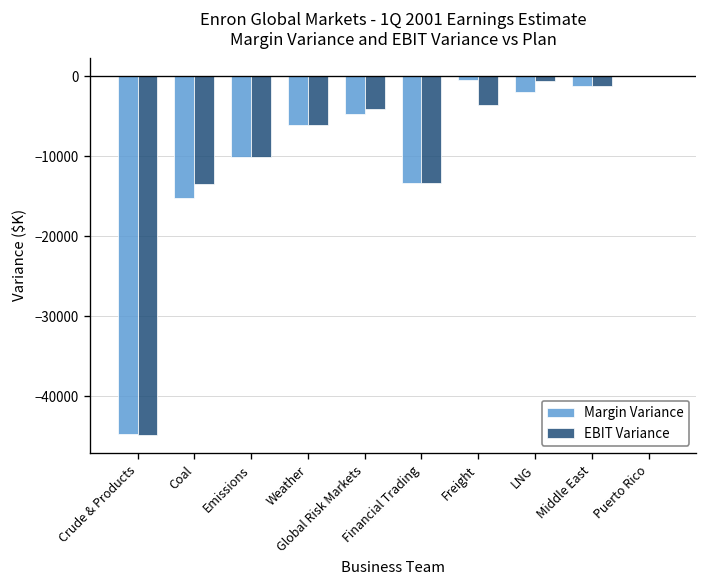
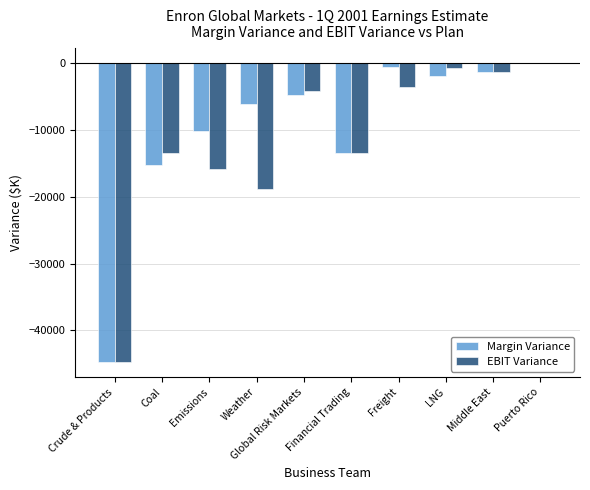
EBIT Variance, Emissions: -10000 -> -16000
EBIT Variance, Weather: -6000 -> -19000
